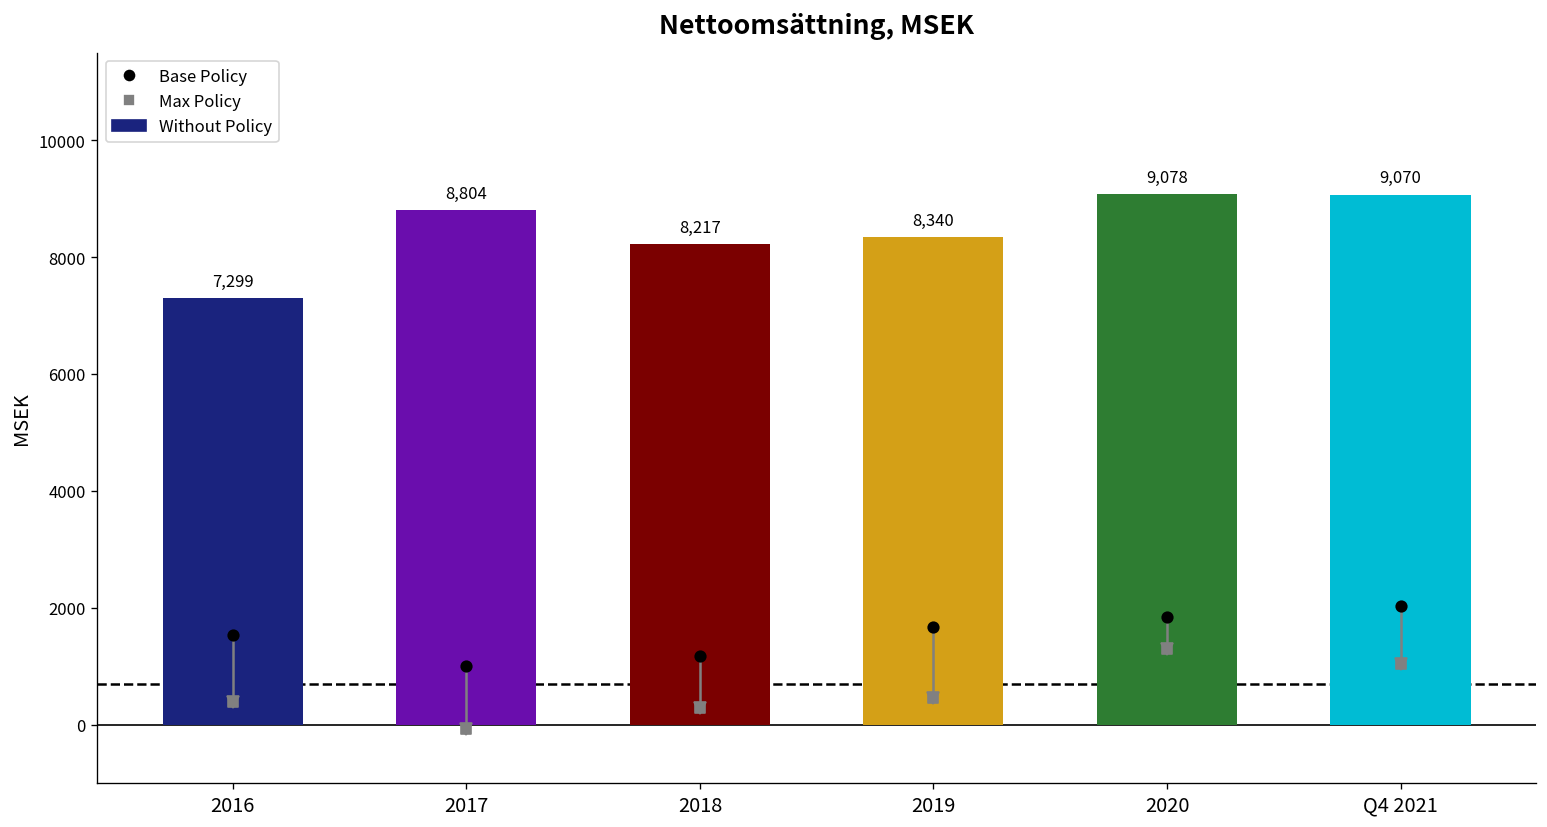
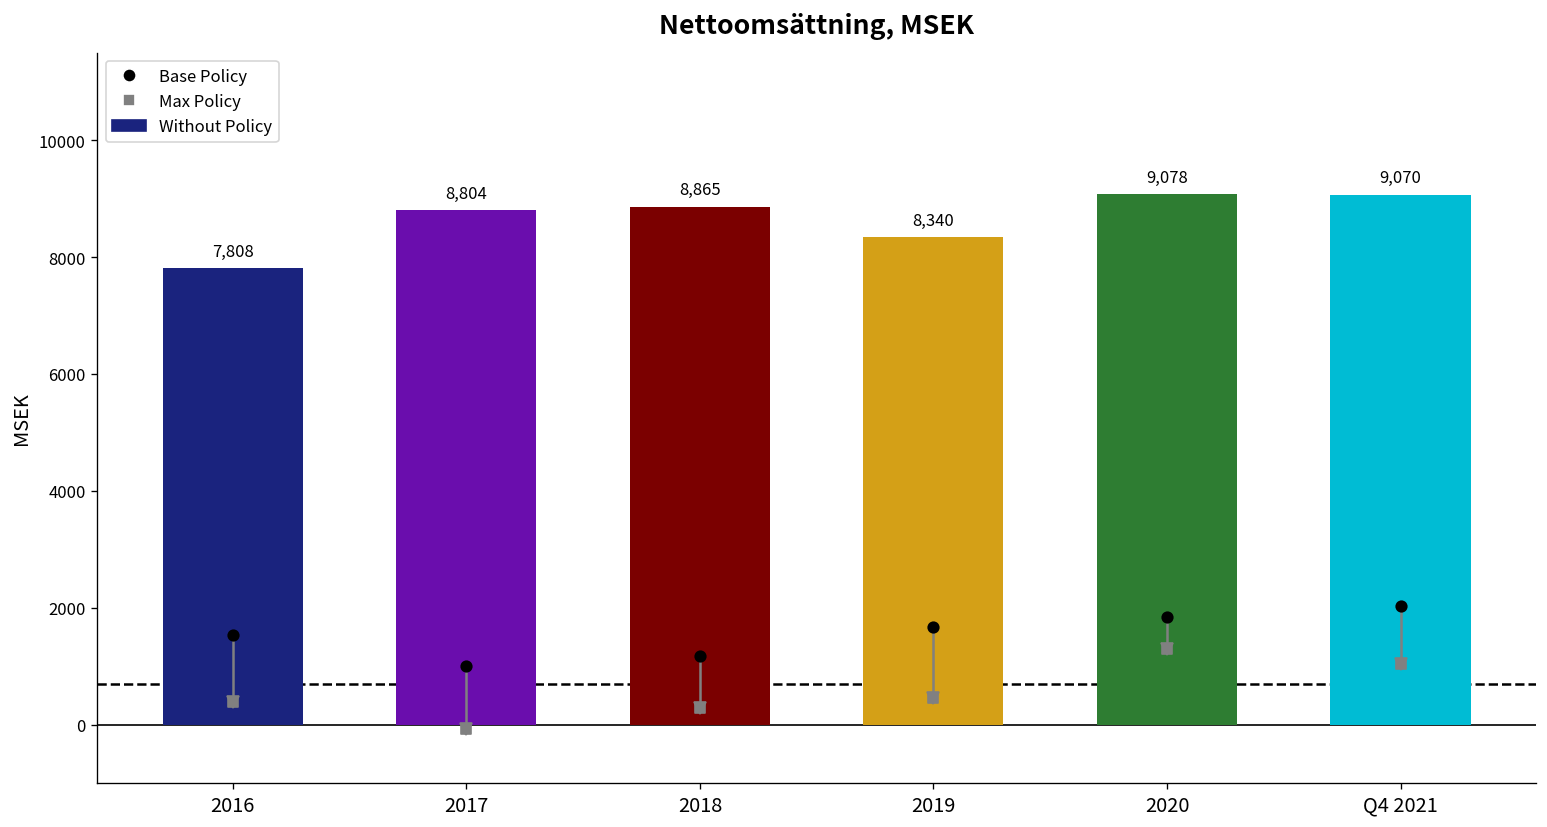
Without Policy, 2016: 7,299 -> 7,808
Without Policy, 2018: 8,217 -> 8,865
